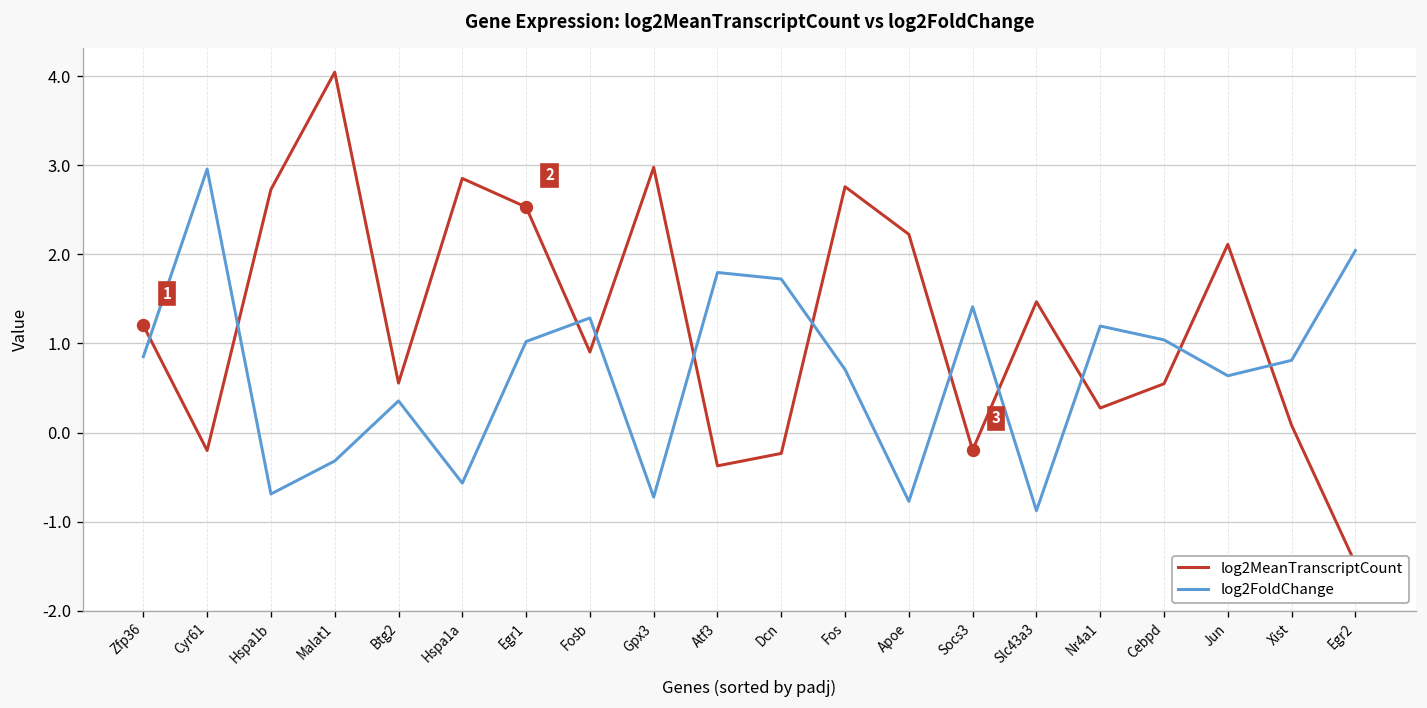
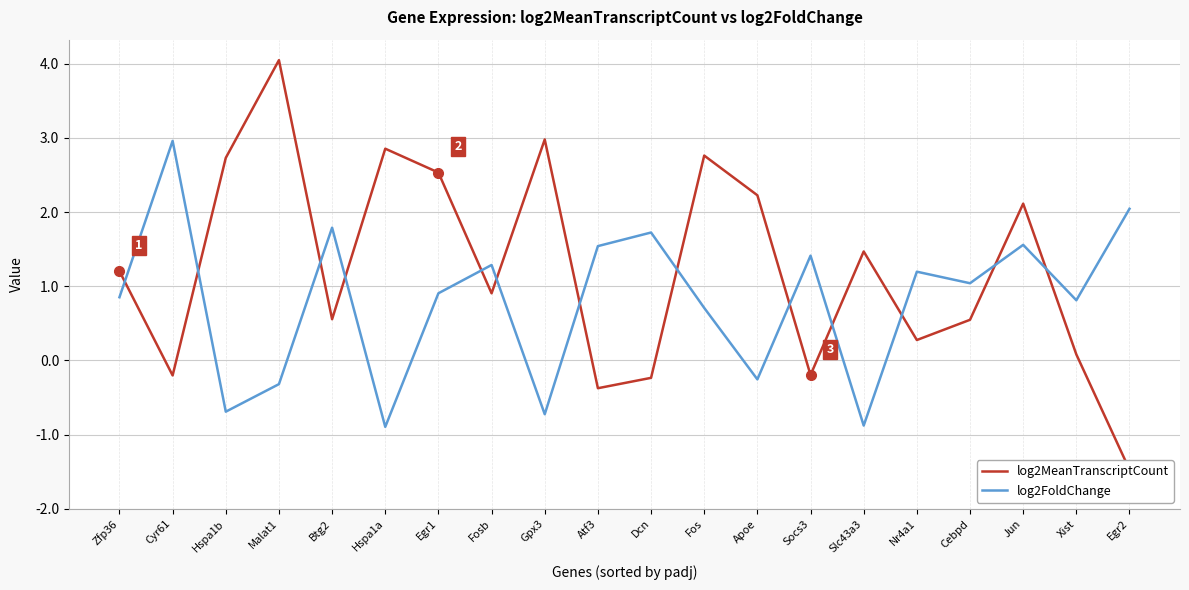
log2FoldChange, Btg2: 0.4 -> 1.8
log2FoldChange, Hspa1a: -0.6 -> -0.9
log2FoldChange, Egr1: 1.0 -> 0.9
log2FoldChange, Atf3: 1.8 -> 1.5
log2FoldChange, Apoe: -0.8 -> -0.3
log2FoldChange, Jun: 0.6 -> 1.6
